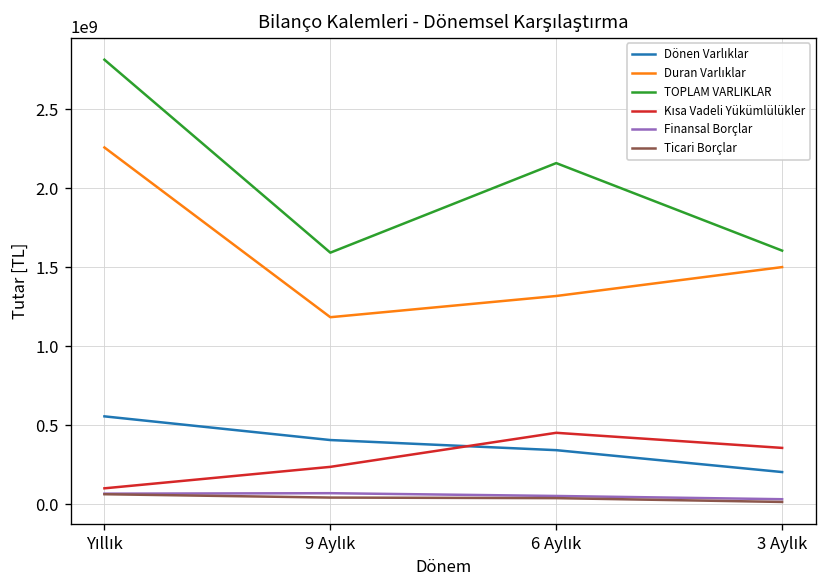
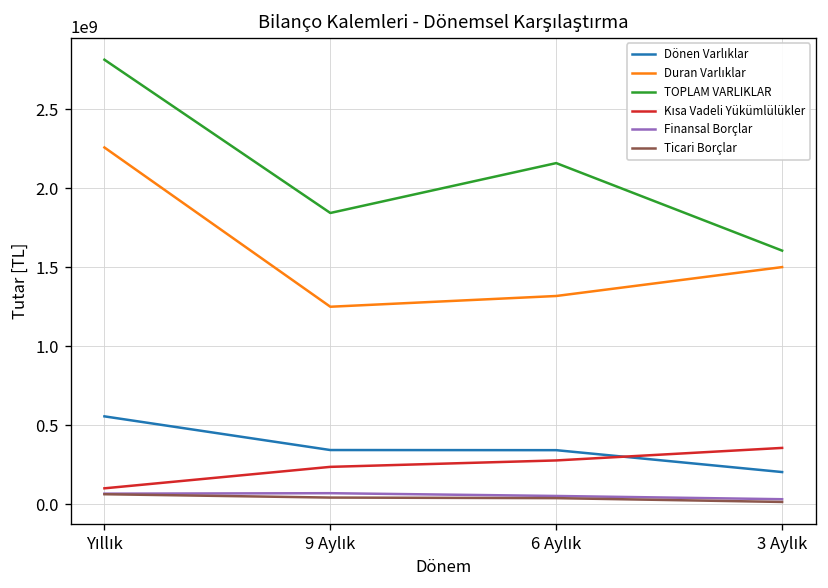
Dönen Varlıklar, 9 Aylık: 410000000 -> 340000000
Duran Varlıklar, 9 Aylık: 1180000000 -> 1250000000
TOPLAM VARLIKLAR, 9 Aylık: 1590000000 -> 1840000000
Kısa Vadeli Yükümlülükler, 6 Aylık: 450000000 -> 280000000
